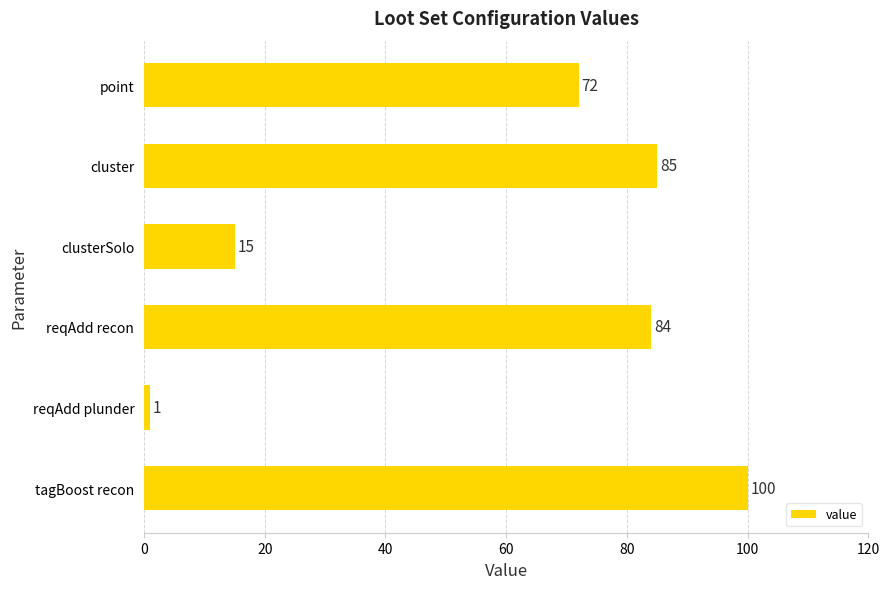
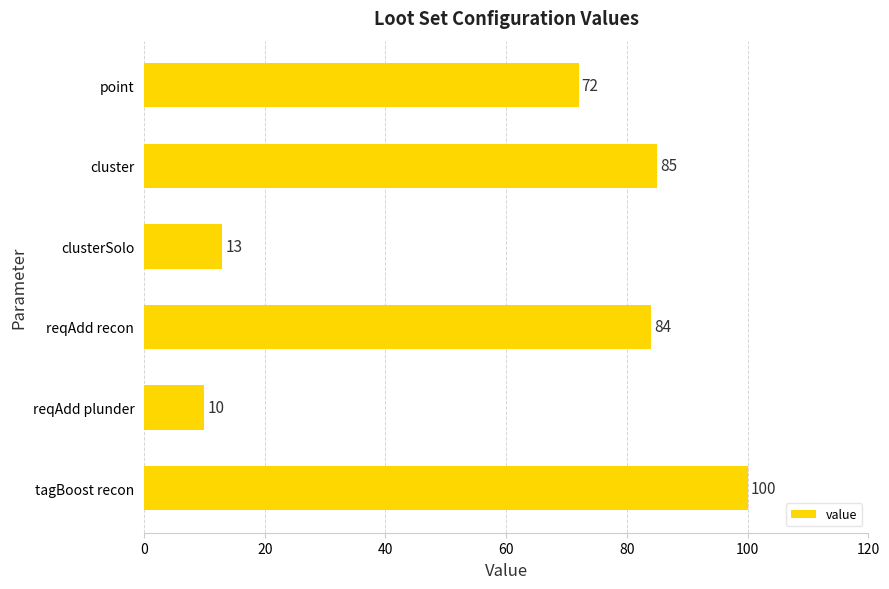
clusterSolo: 15 -> 13
reqAdd plunder: 1 -> 10
